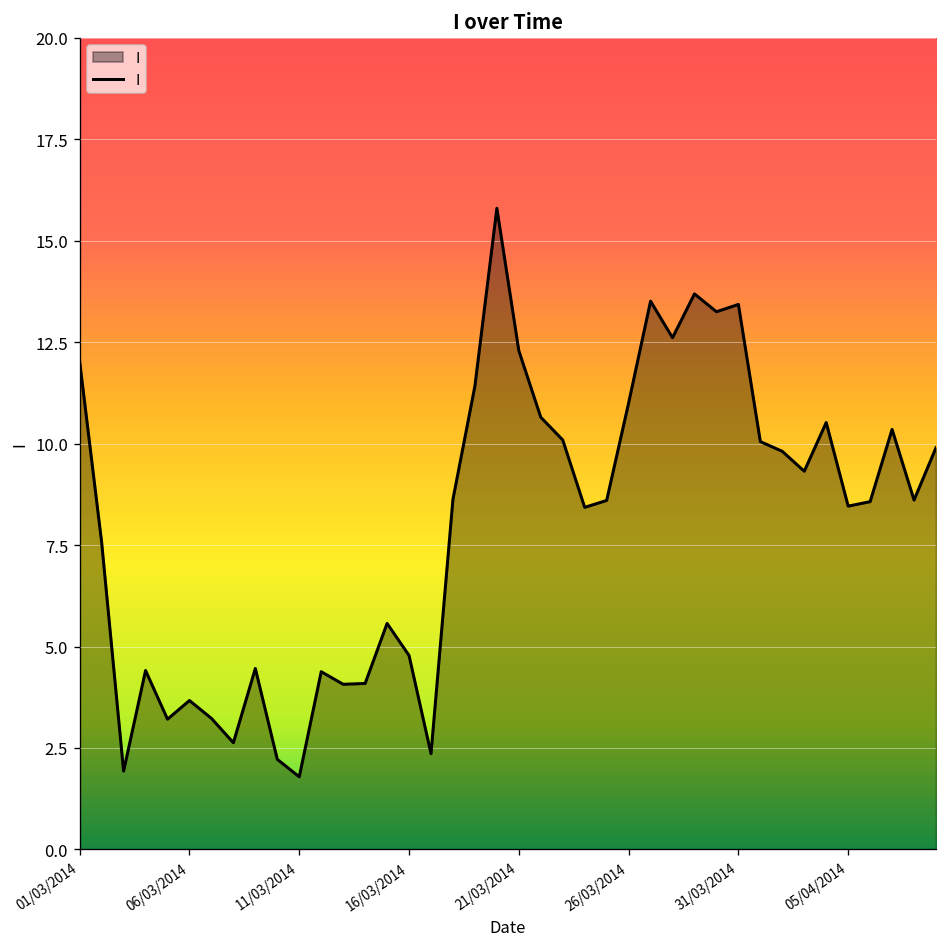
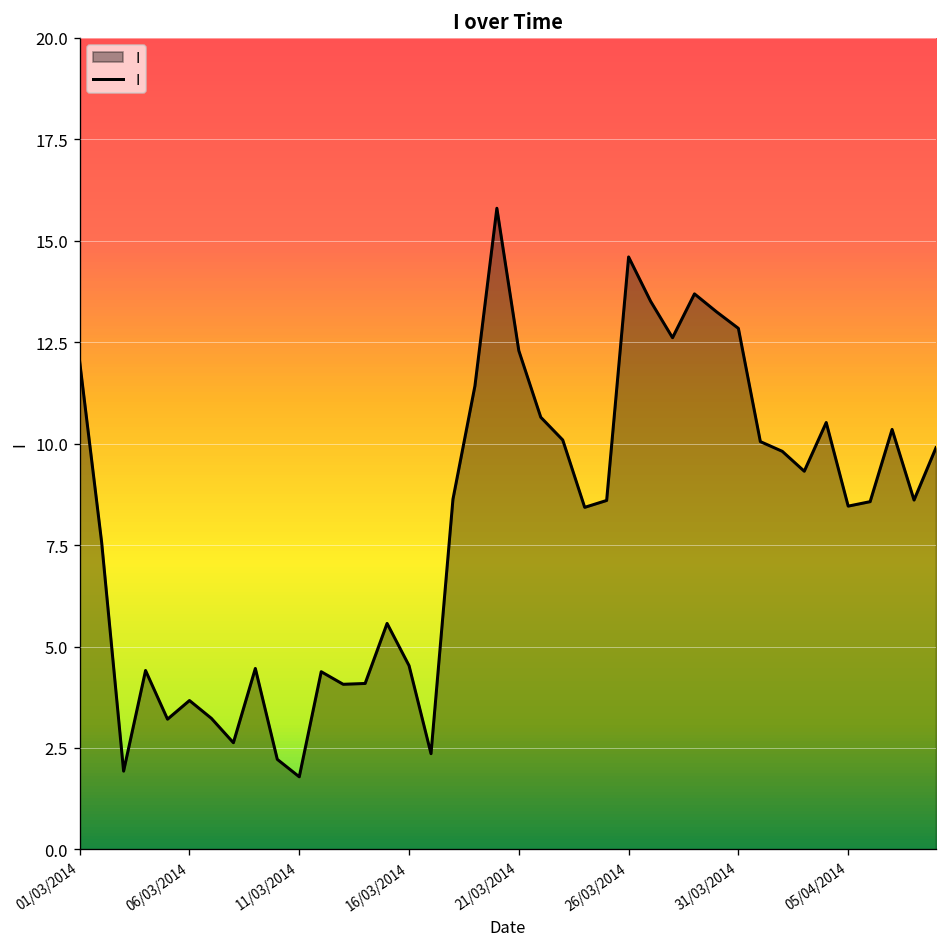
16/03/2014: 4.8 -> 4.5
26/03/2014: 11.0 -> 14.6
31/03/2014: 13.4 -> 12.8
